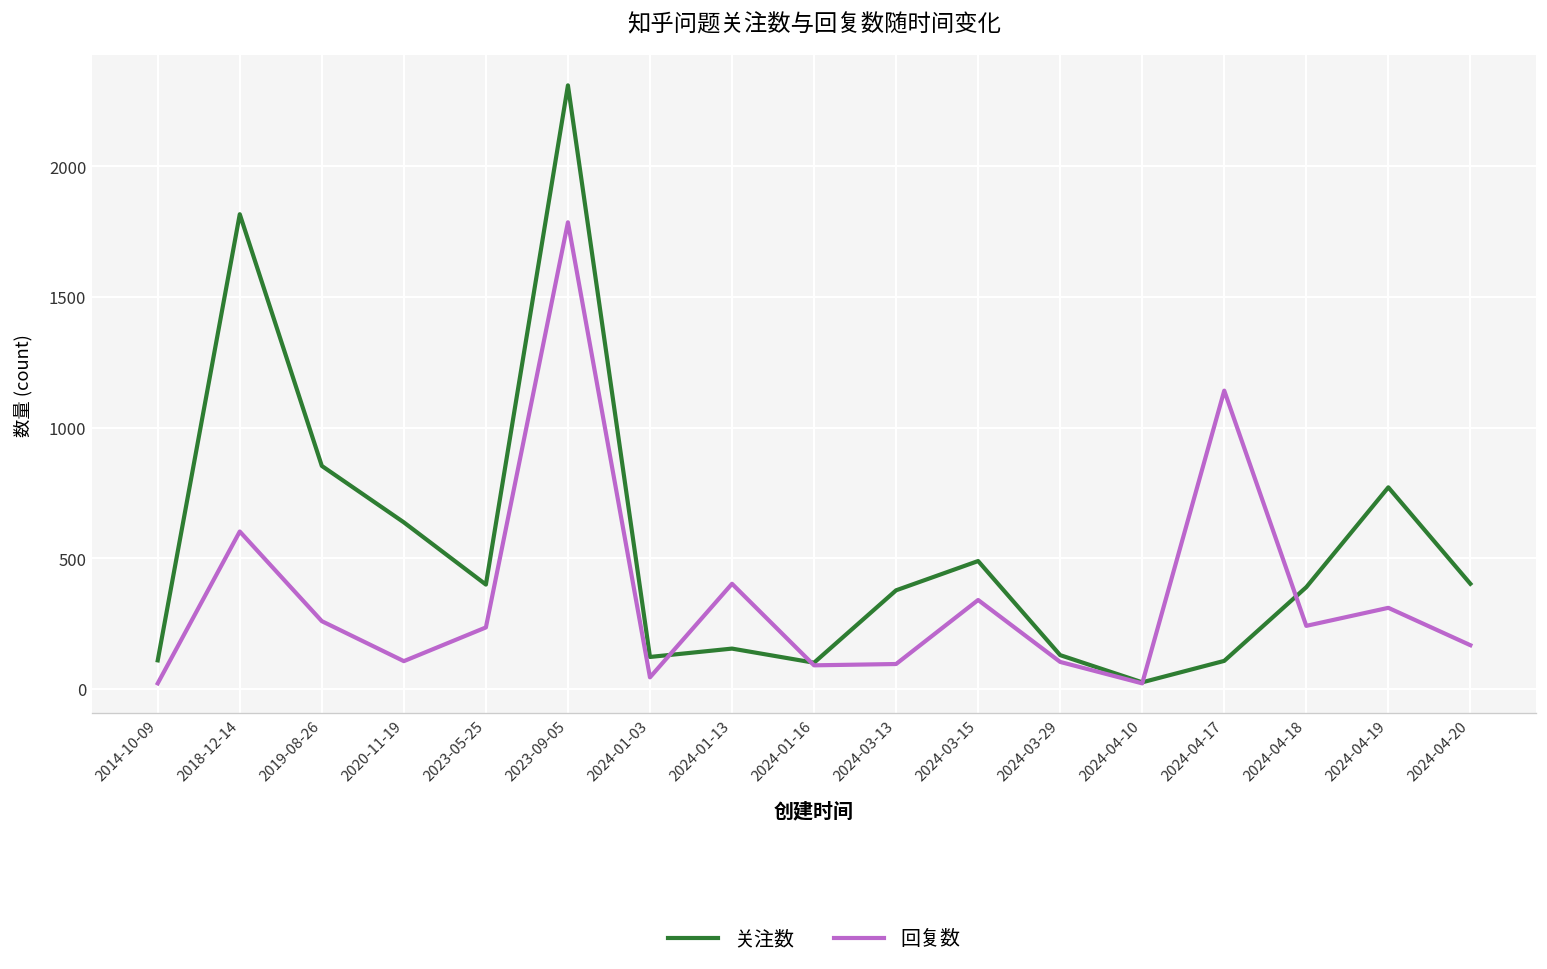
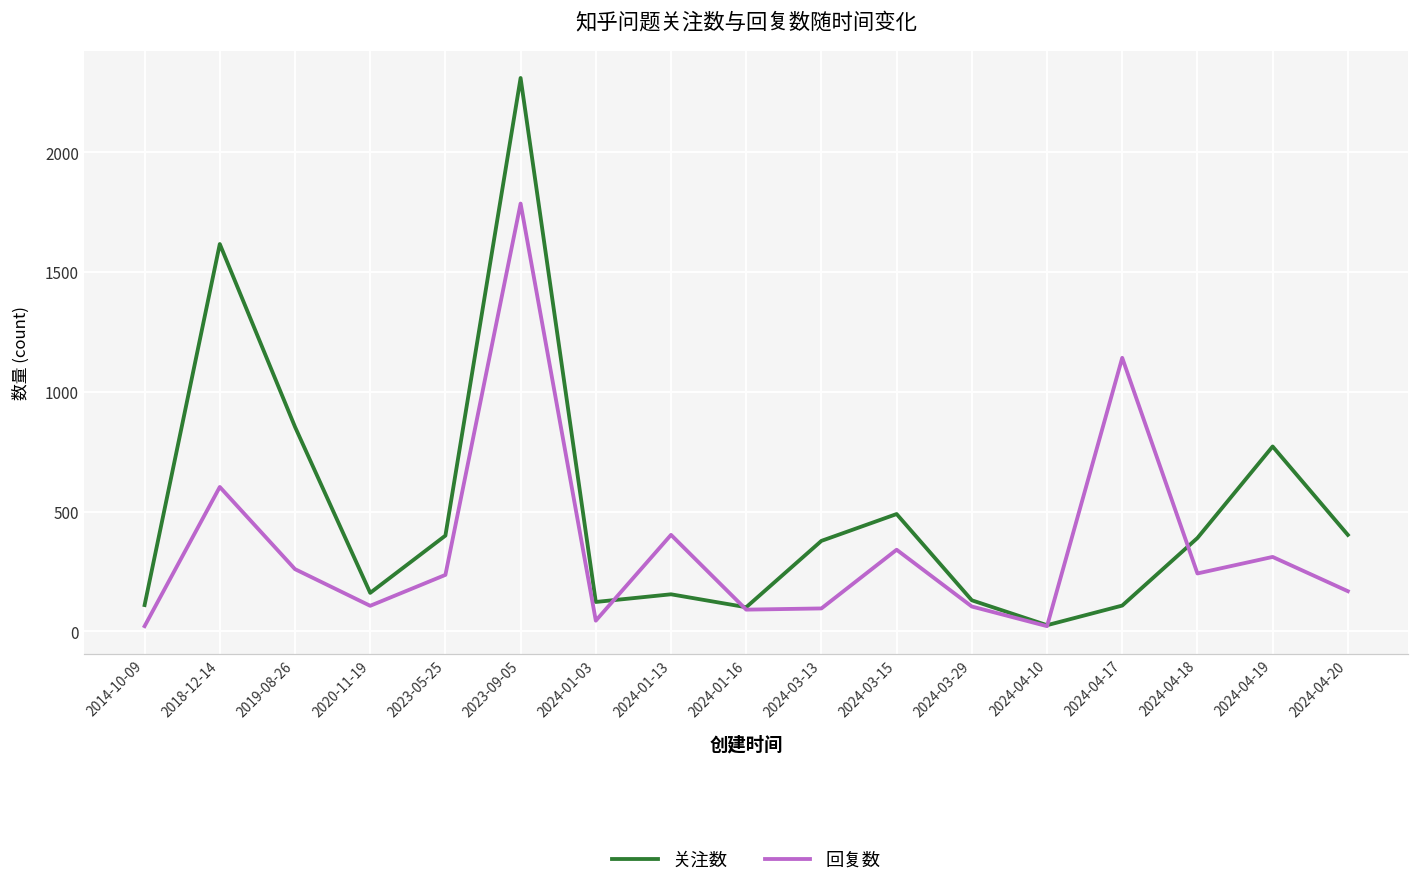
关注数, 2018-12-14: 1820 -> 1620
关注数, 2020-11-19: 640 -> 160
